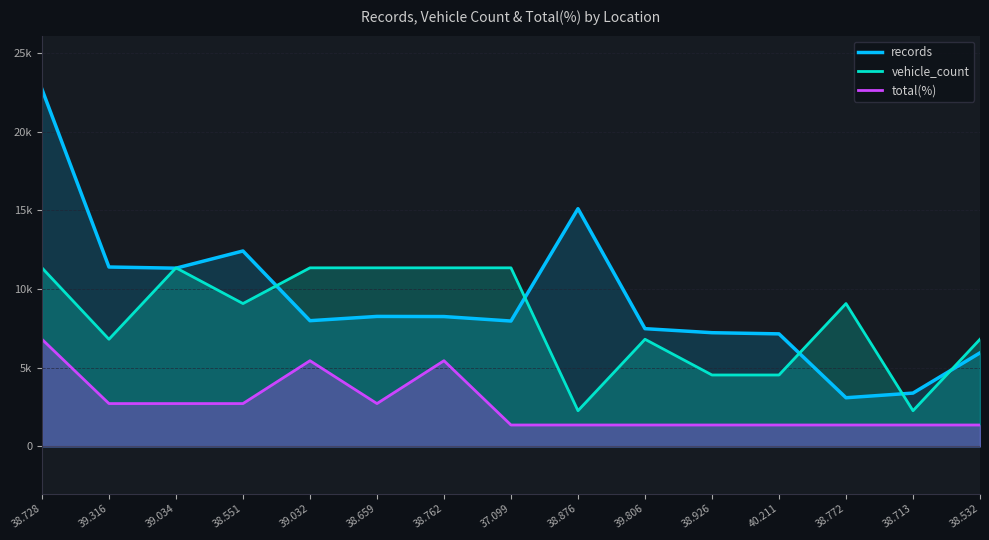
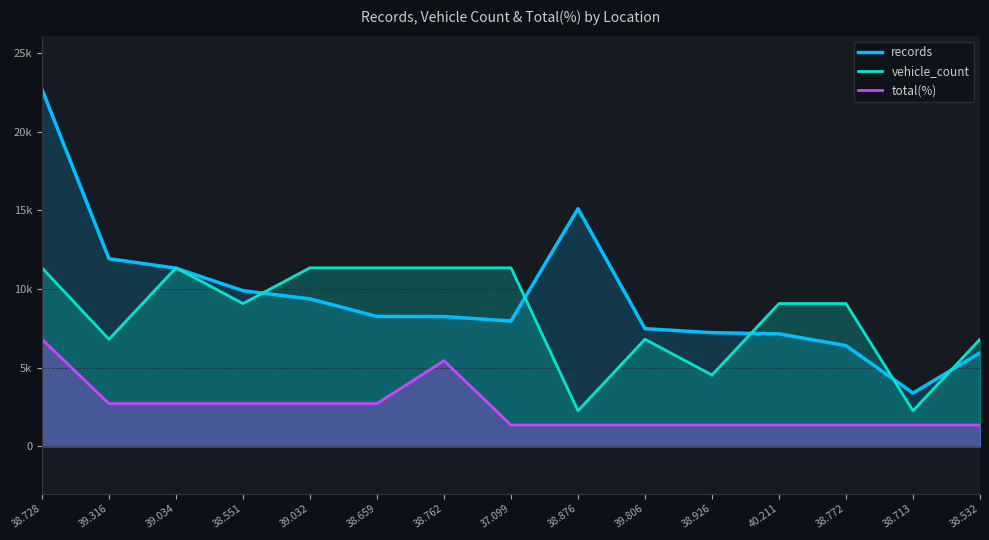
records, 39.316: 11400 -> 11900
records, 38.551: 12400 -> 9900
records, 39.032: 8000 -> 9400
total(%), 39.032: 5400 -> 2700
vehicle_count, 40.211: 4500 -> 9100
records, 38.772: 3100 -> 6400
